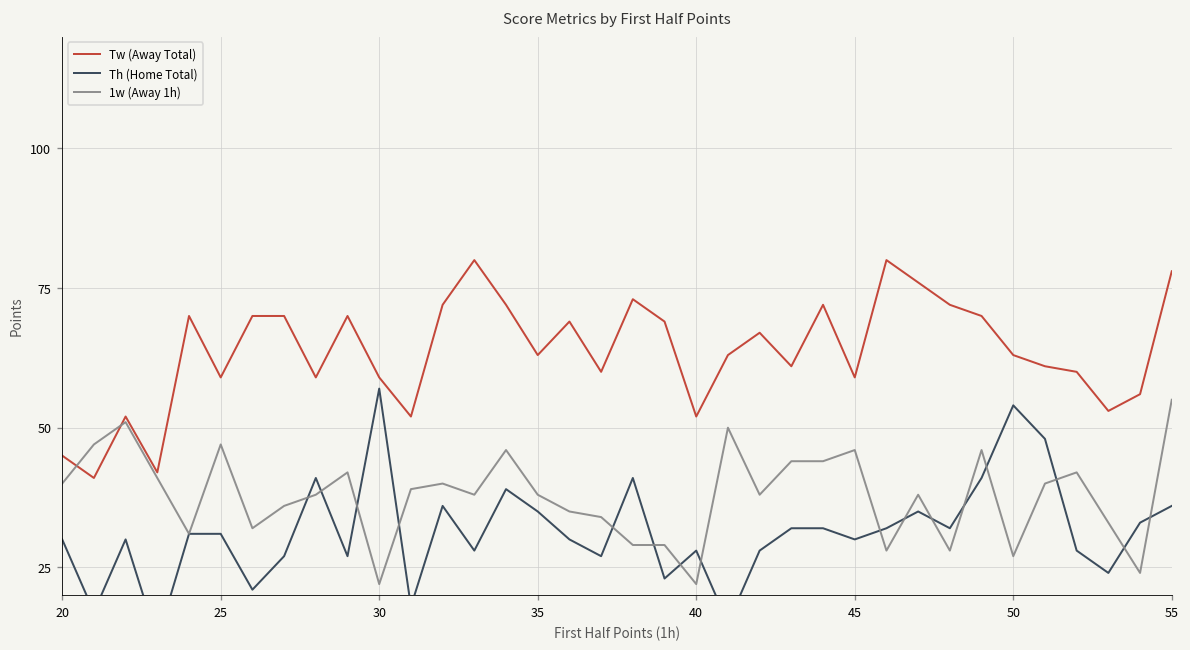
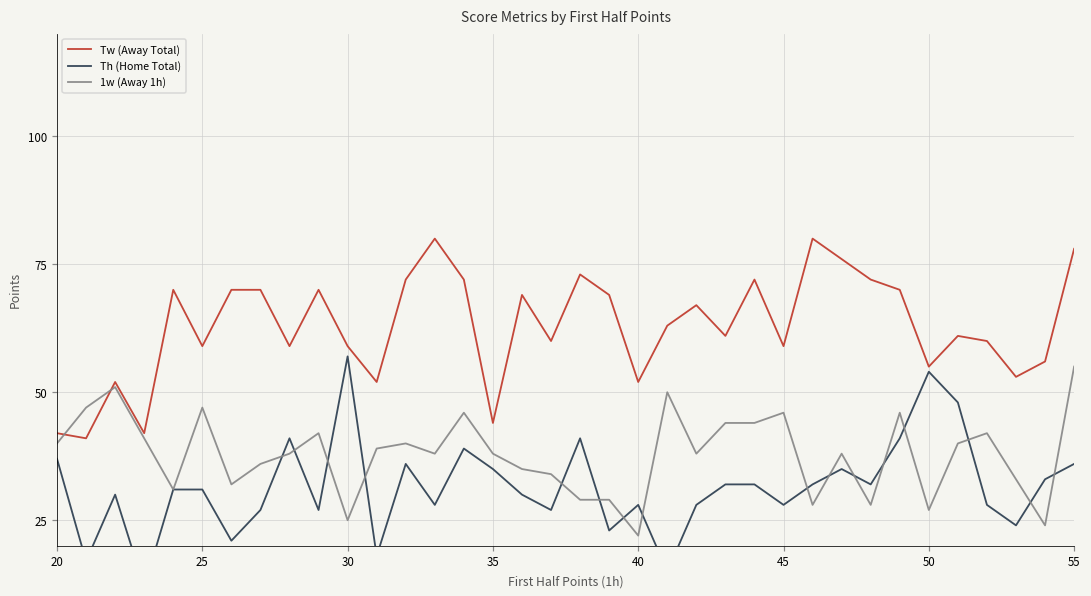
Tw (Away Total), 20: 45 -> 42
Th (Home Total), 20: 30 -> 37
1w (Away 1h), 30: 22 -> 25
Tw (Away Total), 35: 63 -> 44
Th (Home Total), 45: 30 -> 28
Tw (Away Total), 50: 63 -> 55
